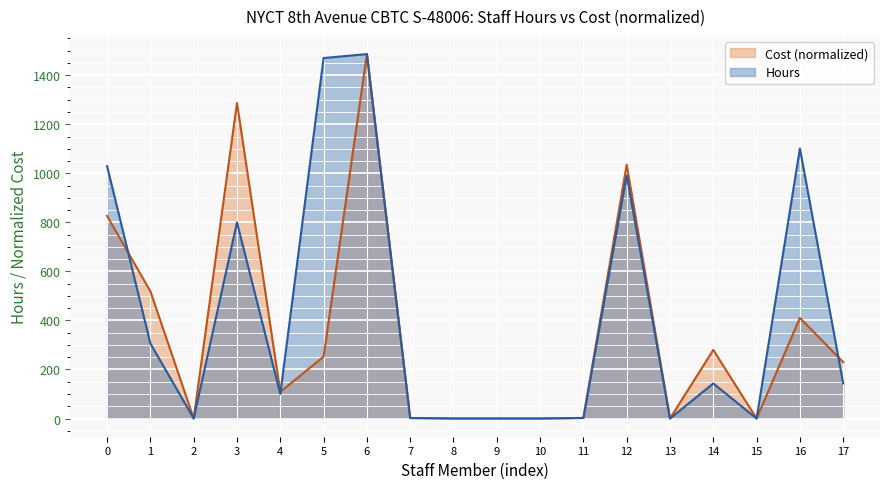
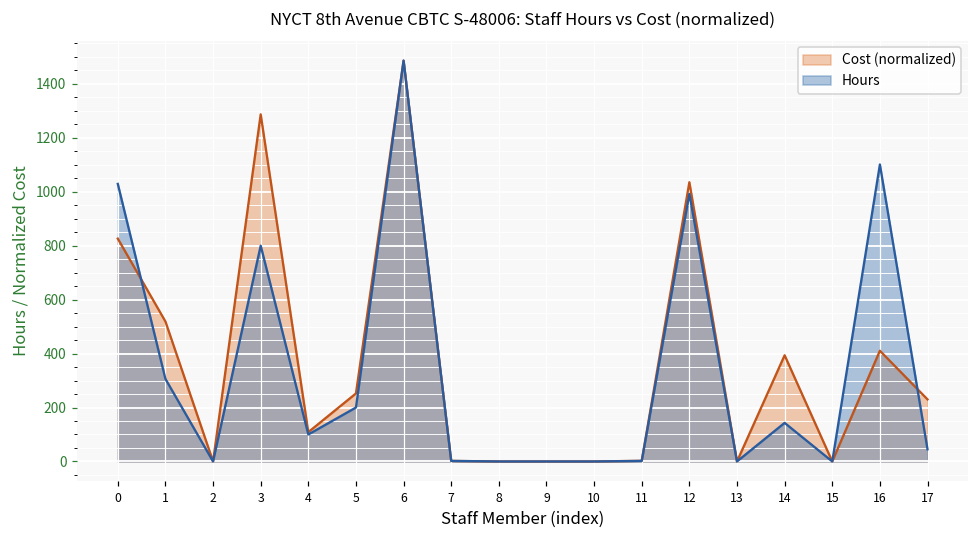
Hours, 5: 1470 -> 200
Cost (normalized), 14: 280 -> 390
Hours, 17: 140 -> 50
